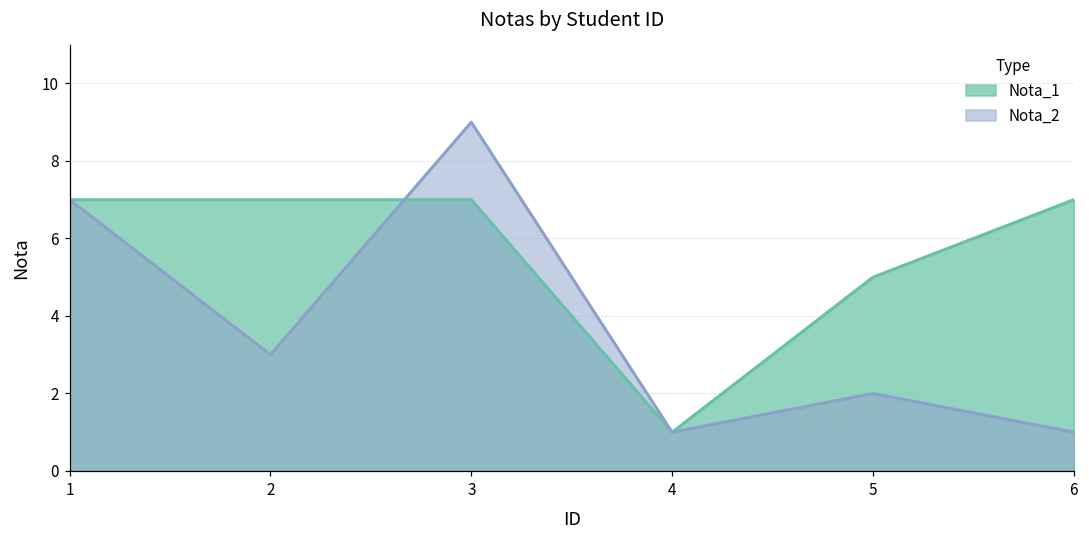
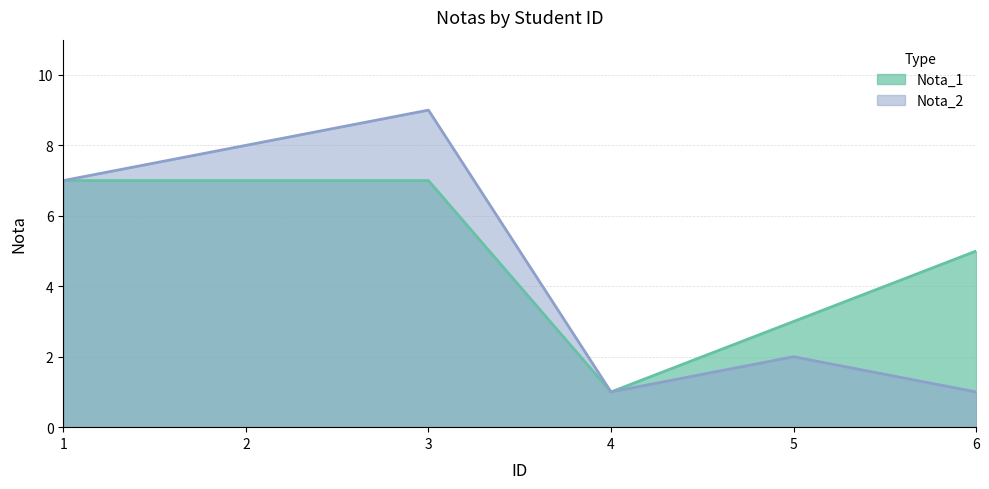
Nota_2, 2: 3 -> 8
Nota_1, 5: 5 -> 3
Nota_1, 6: 7 -> 5
